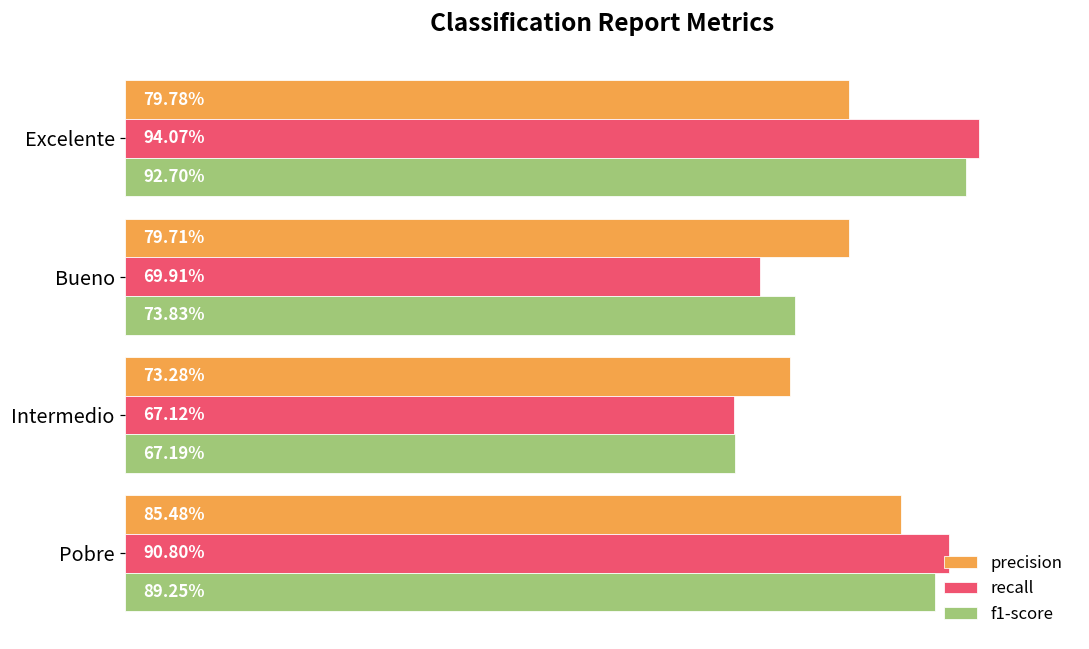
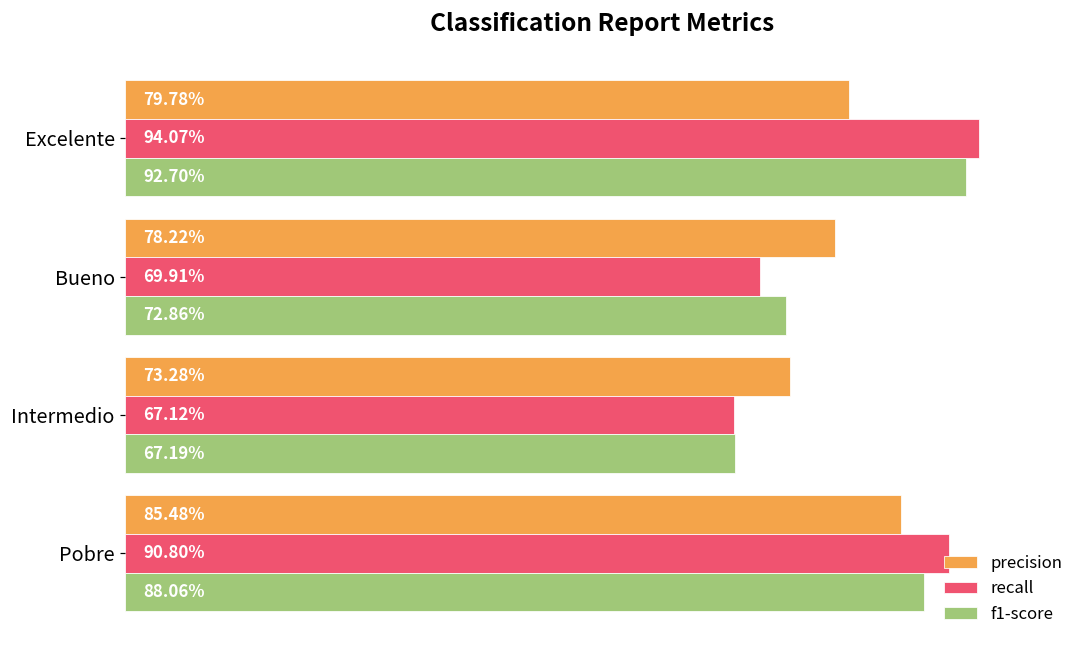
precision, Bueno: 79.71% -> 78.22%
f1-score, Bueno: 73.83% -> 72.86%
f1-score, Pobre: 89.25% -> 88.06%
